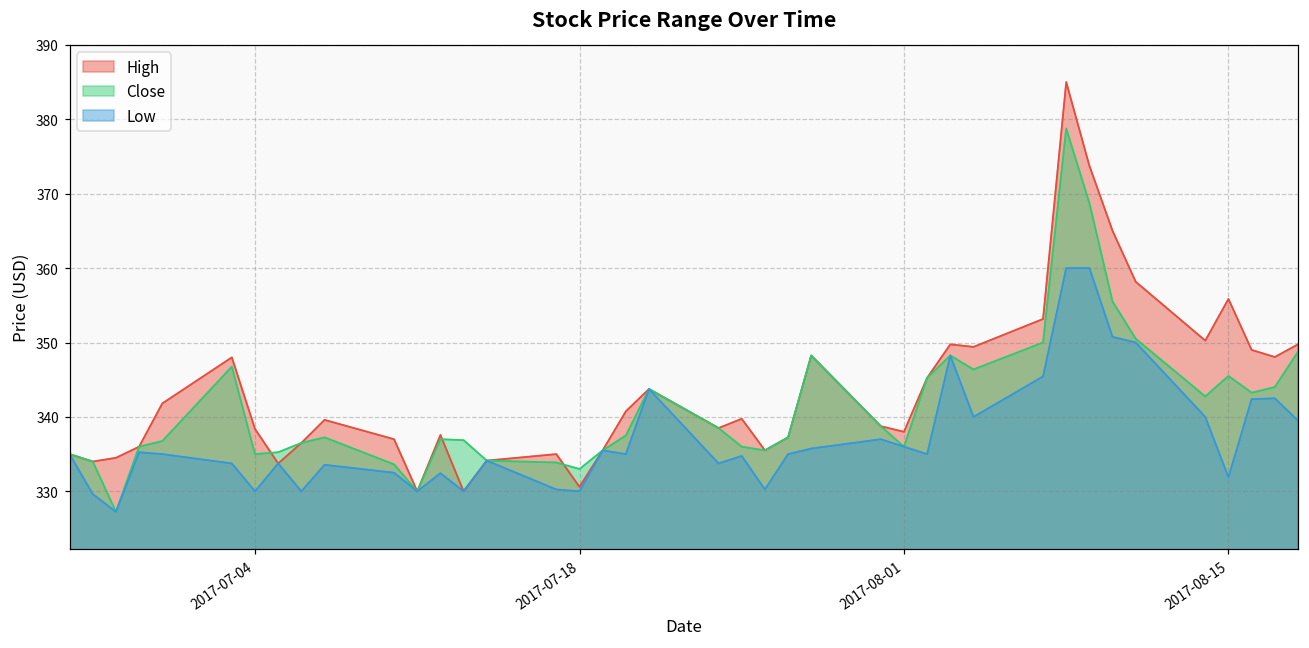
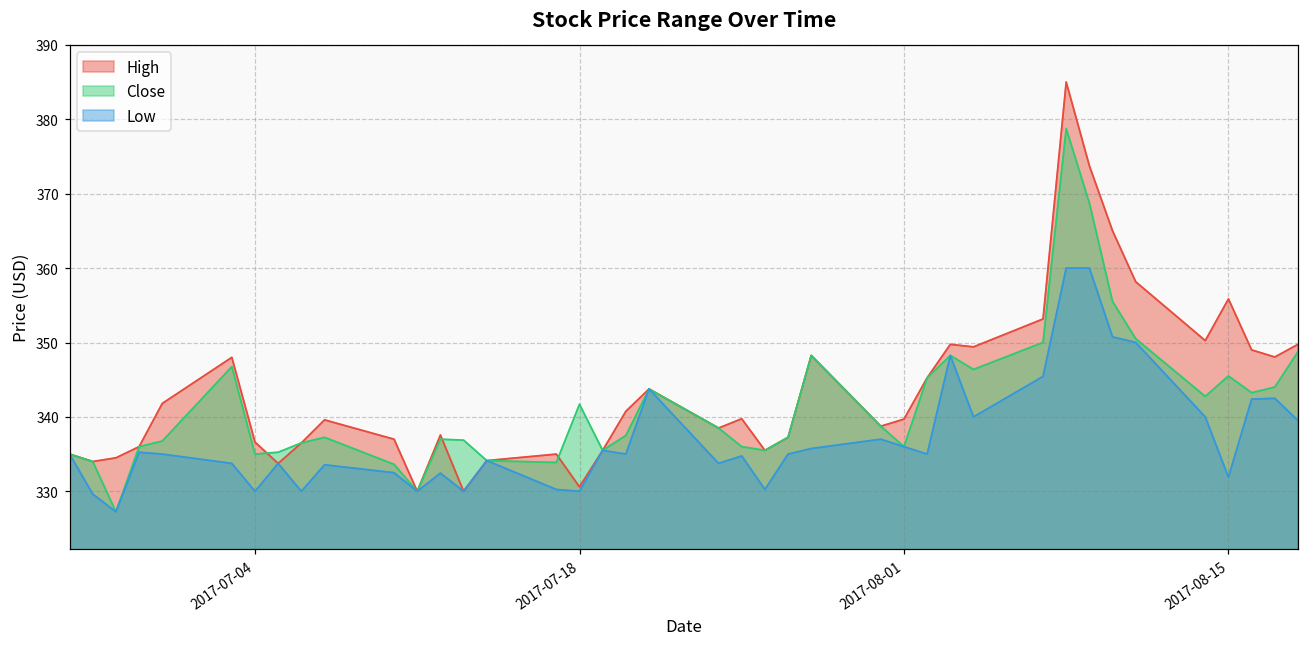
High, 2017-07-04: 338 -> 337
Close, 2017-07-18: 333 -> 342
High, 2017-08-01: 338 -> 340
